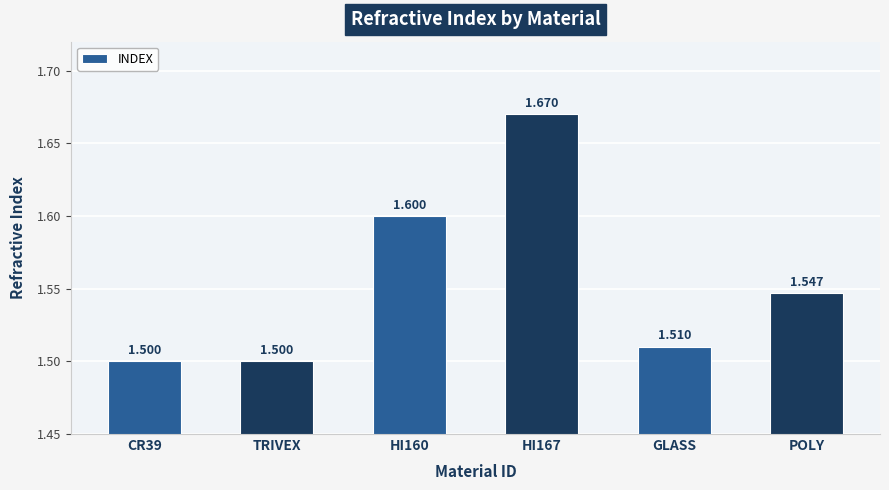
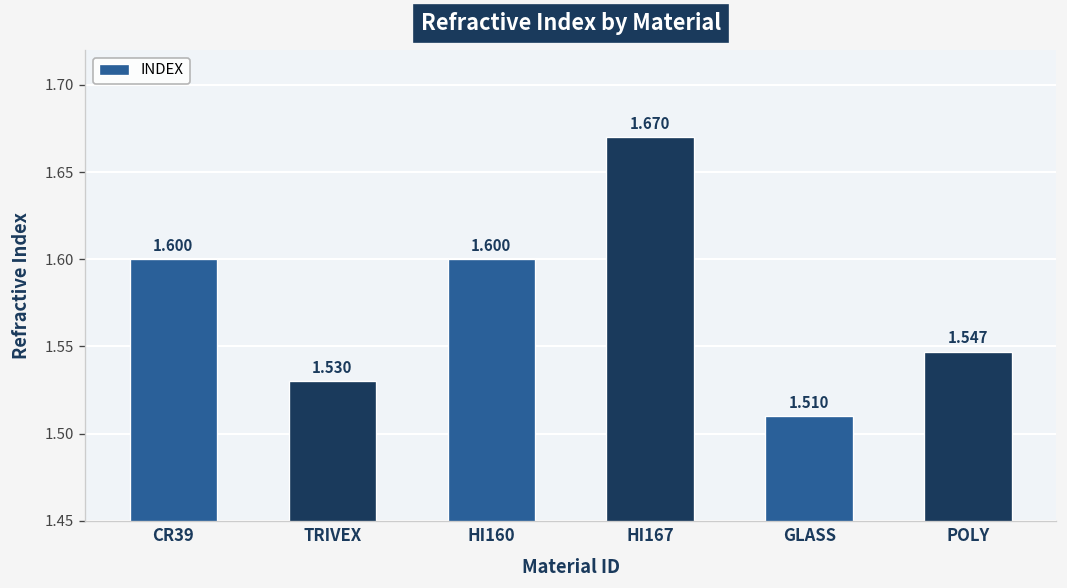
CR39: 1.500 -> 1.600
TRIVEX: 1.500 -> 1.530
